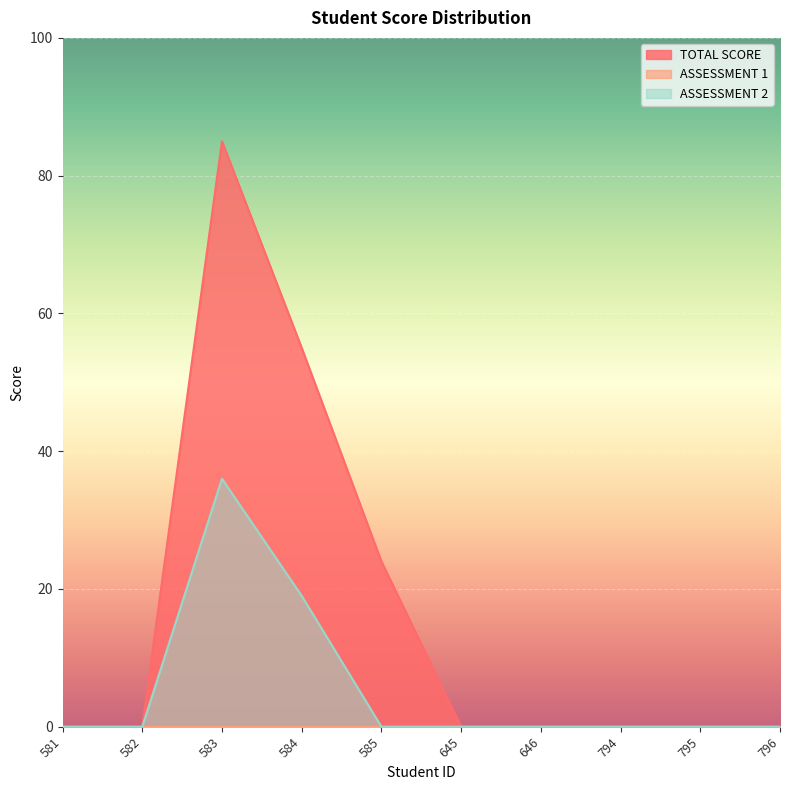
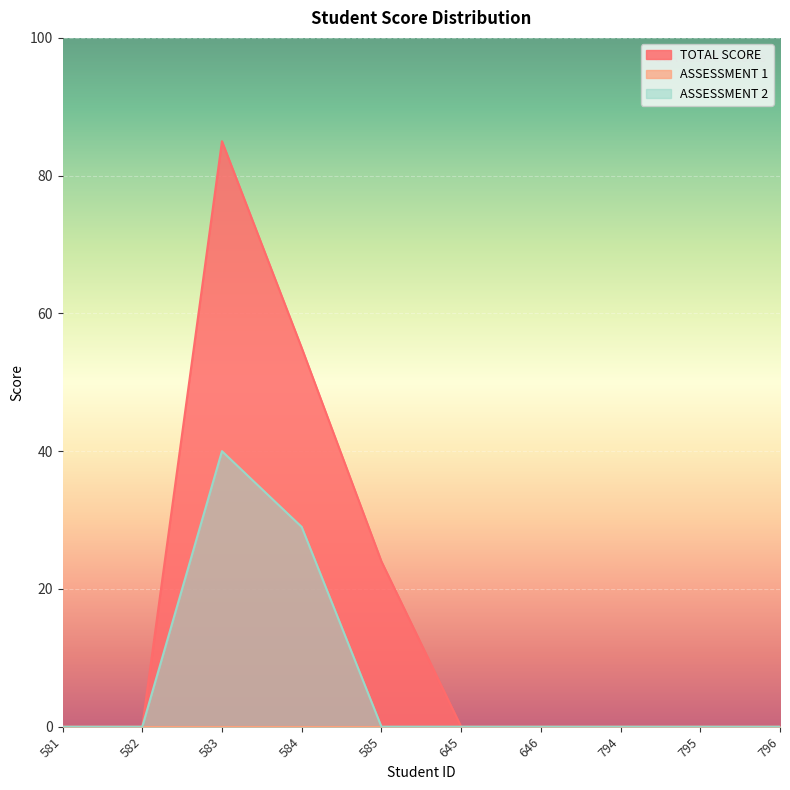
ASSESSMENT 2, 583: 36 -> 40
ASSESSMENT 2, 584: 19 -> 29
